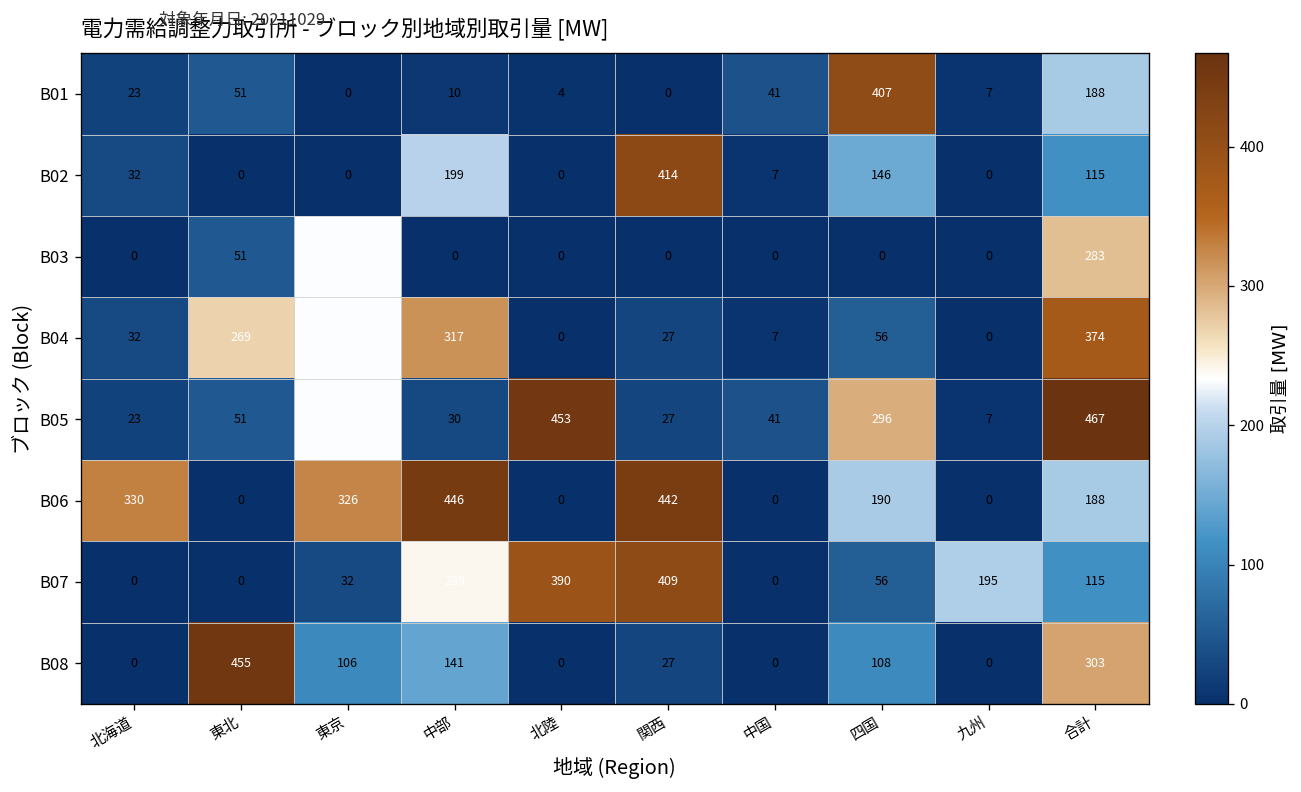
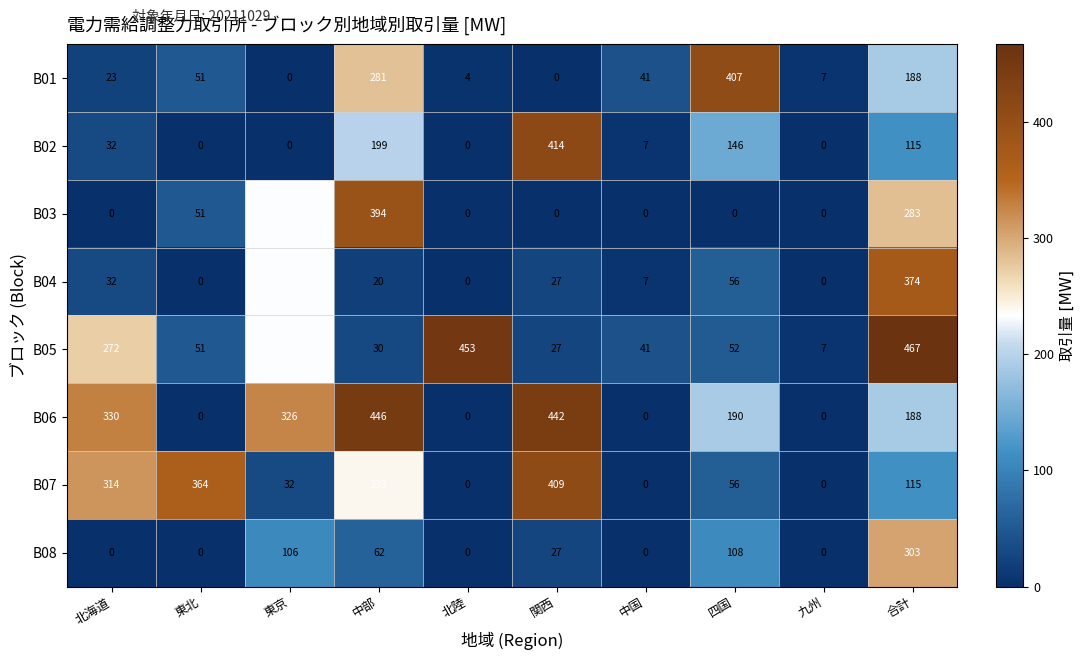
B01, 中部: 10 -> 281
B03, 中部: 0 -> 394
B04, 東北: 269 -> 0
B04, 中部: 317 -> 20
B05, 北海道: 23 -> 272
B05, 四国: 296 -> 52
B07, 北海道: 0 -> 314
B07, 東北: 0 -> 364
B07, 北陸: 390 -> 0
B07, 九州: 195 -> 0
B08, 東北: 455 -> 0
B08, 中部: 141 -> 62
